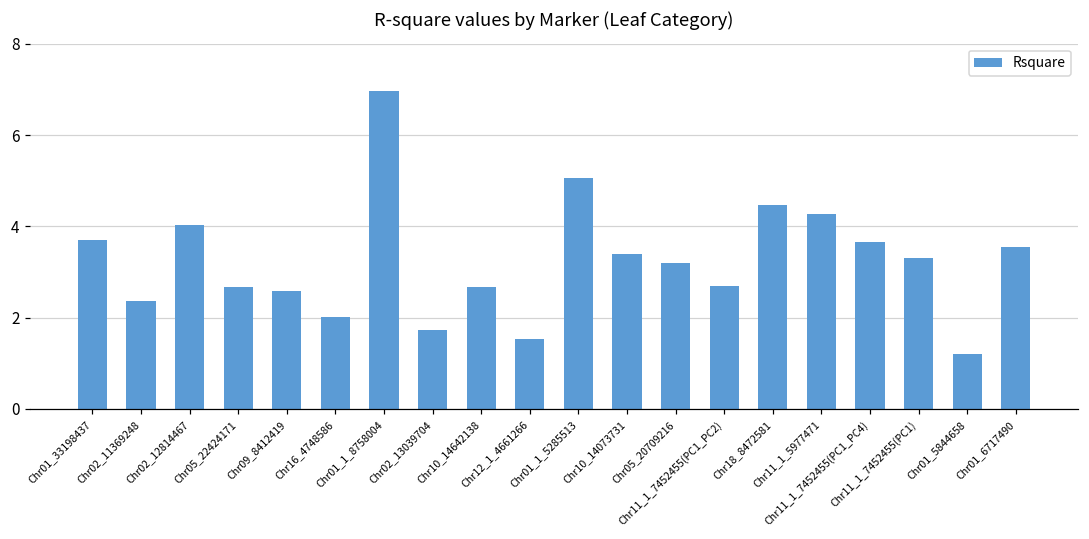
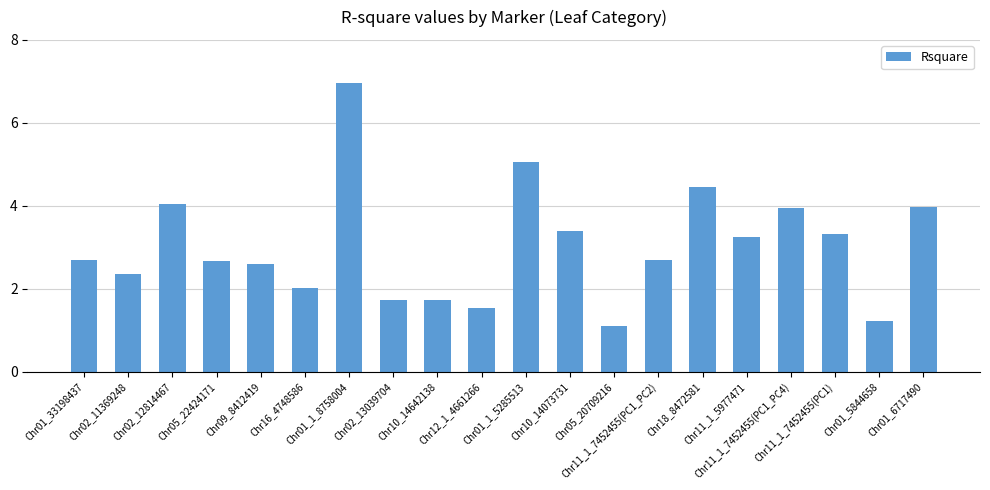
Chr01_33198437: 3.7 -> 2.7
Chr10_14642138: 2.7 -> 1.7
Chr05_20709216: 3.2 -> 1.1
Chr11_1_5977471: 4.3 -> 3.2
Chr11_1_7452455(PC1_PC4): 3.7 -> 3.9
Chr01_6717490: 3.5 -> 4.0
